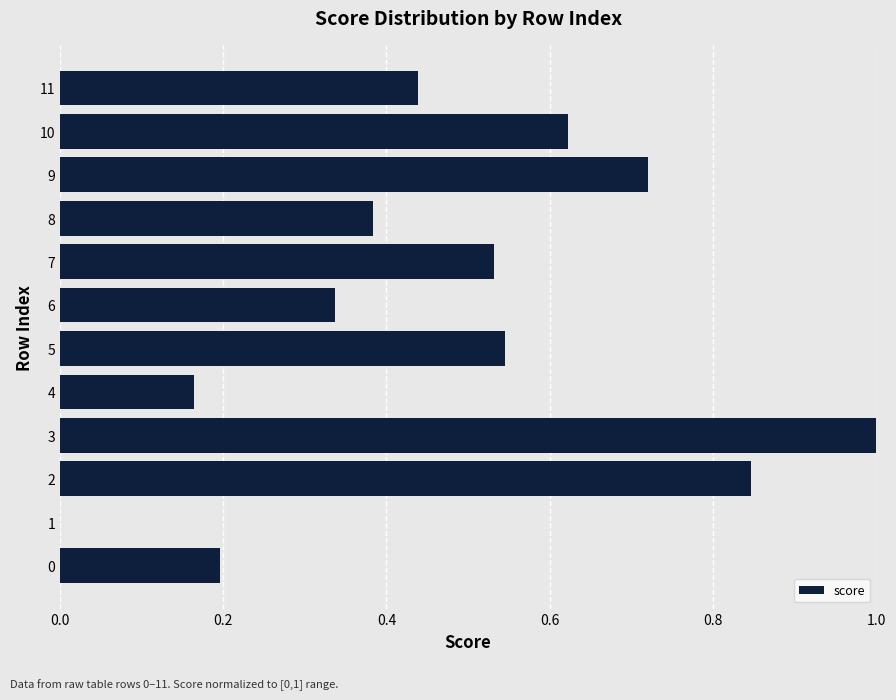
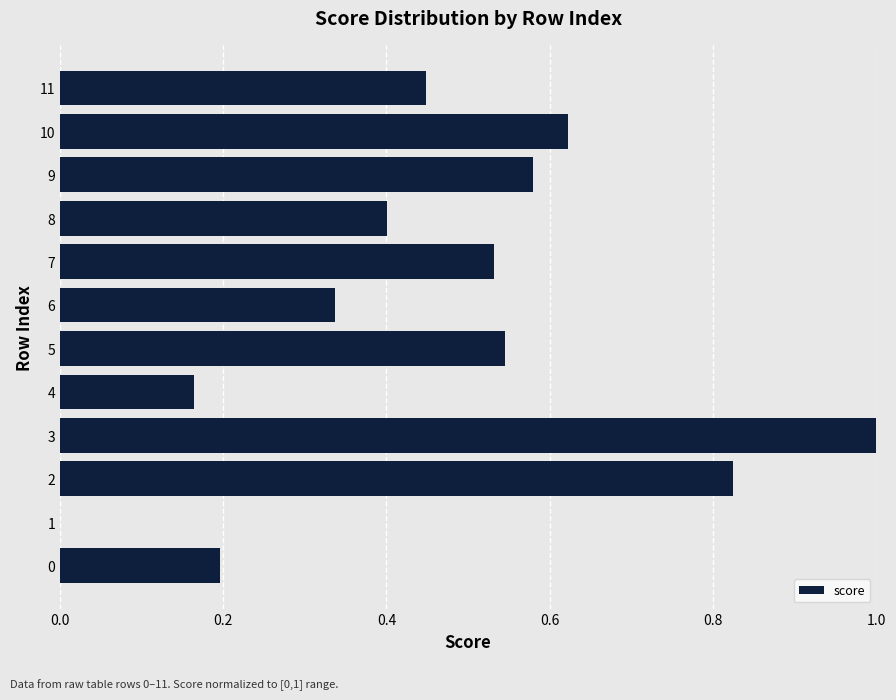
11: 0.44 -> 0.45
9: 0.72 -> 0.58
8: 0.38 -> 0.40
2: 0.85 -> 0.82
